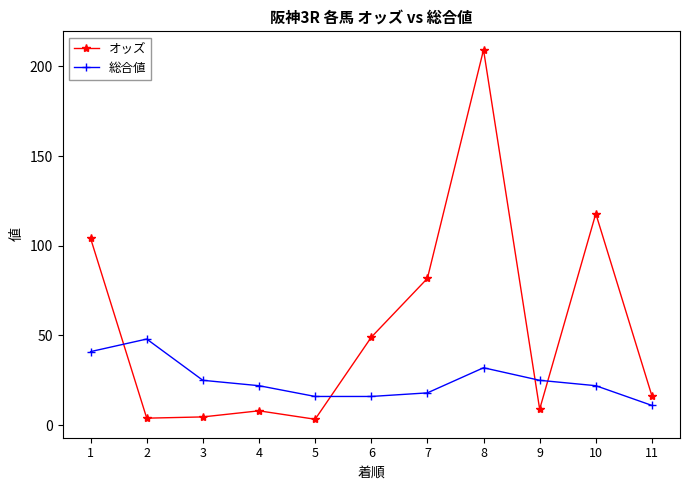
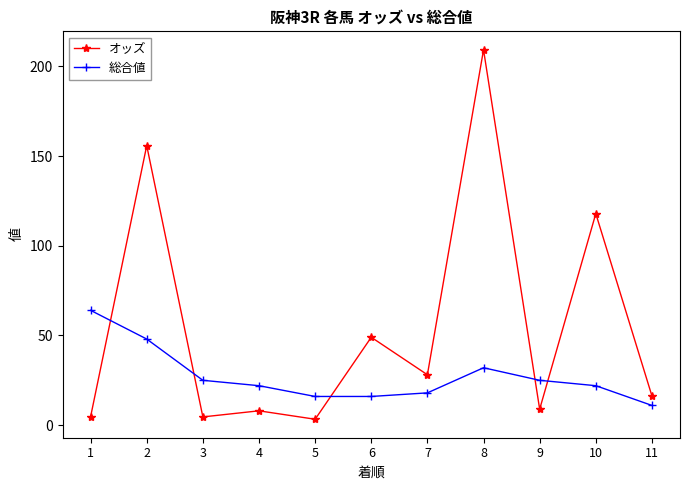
オッズ, 1: 104 -> 5
総合値, 1: 41 -> 64
オッズ, 2: 4 -> 156
オッズ, 7: 82 -> 28
